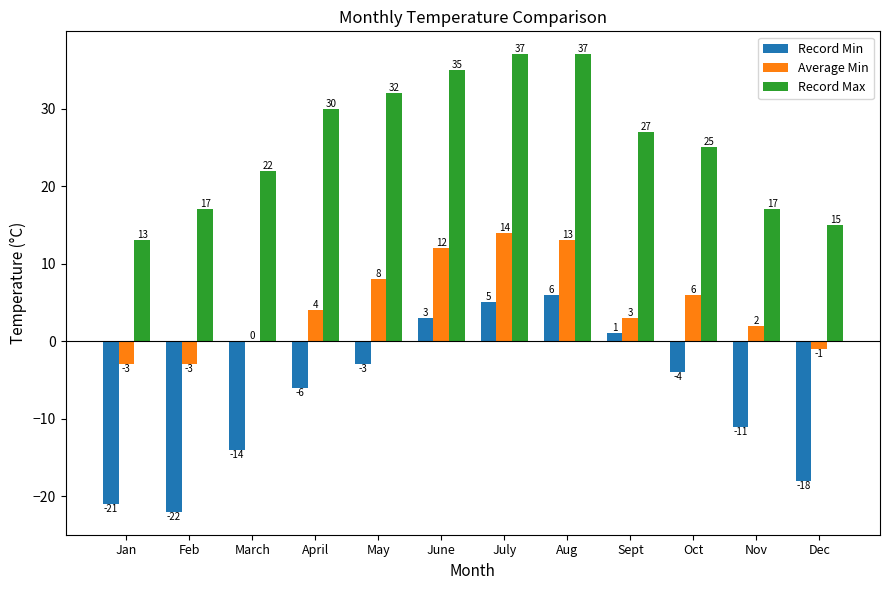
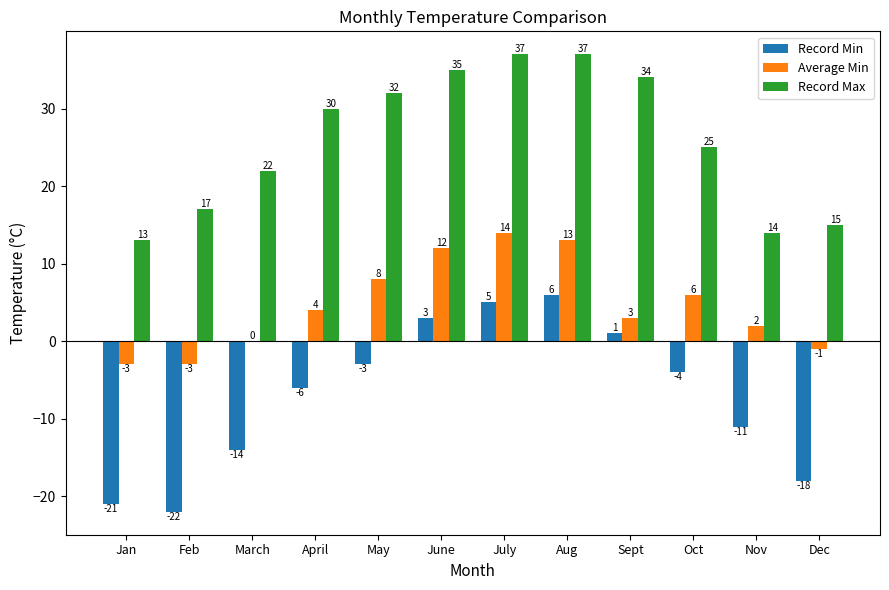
Record Max, Sept: 27 -> 34
Record Max, Nov: 17 -> 14
